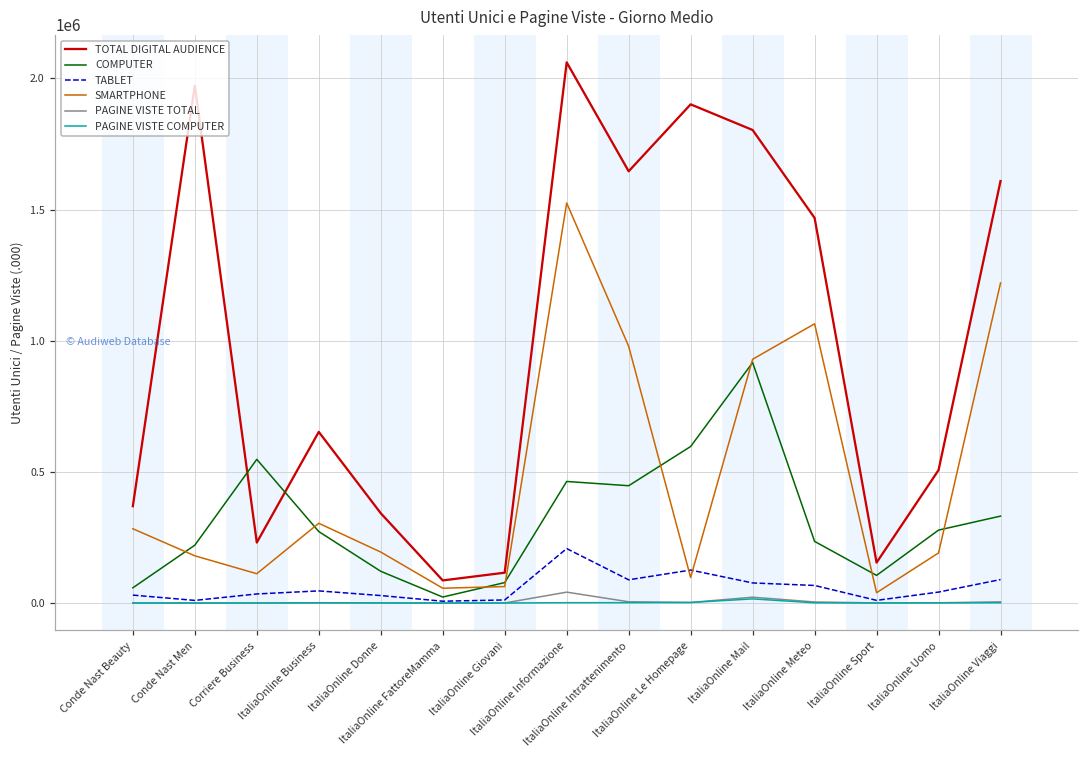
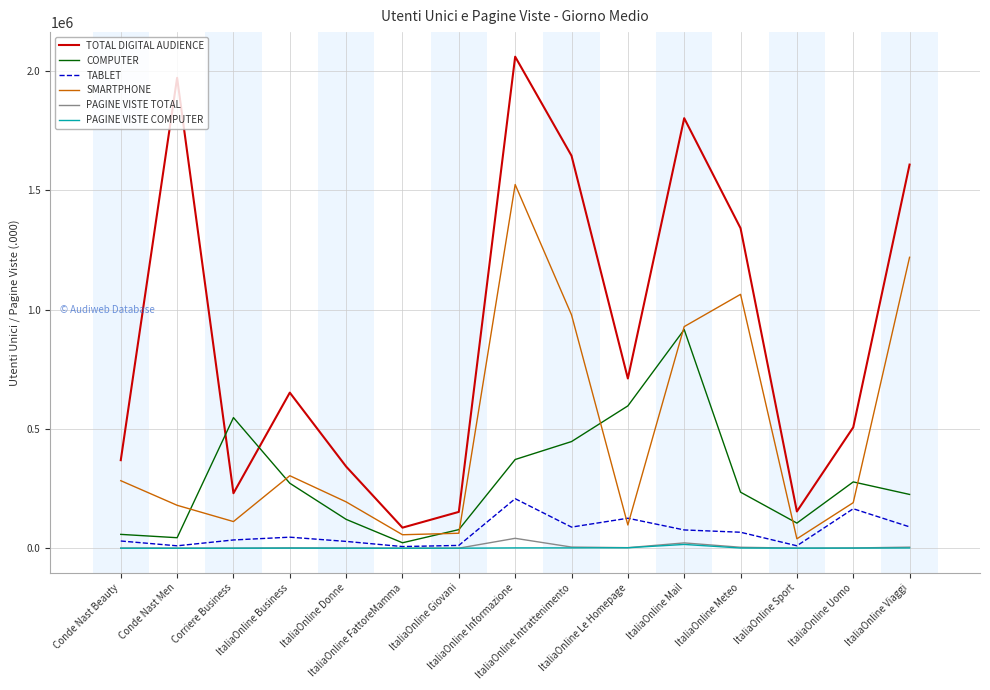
COMPUTER, Conde Nast Men: 220000 -> 40000
TOTAL DIGITAL AUDIENCE, ItaliaOnline Giovani: 120000 -> 150000
COMPUTER, ItaliaOnline Informazione: 460000 -> 370000
TOTAL DIGITAL AUDIENCE, ItaliaOnline Le Homepage: 1900000 -> 710000
TOTAL DIGITAL AUDIENCE, ItaliaOnline Meteo: 1470000 -> 1340000
TABLET, ItaliaOnline Uomo: 40000 -> 170000
COMPUTER, ItaliaOnline Viaggi: 330000 -> 230000
